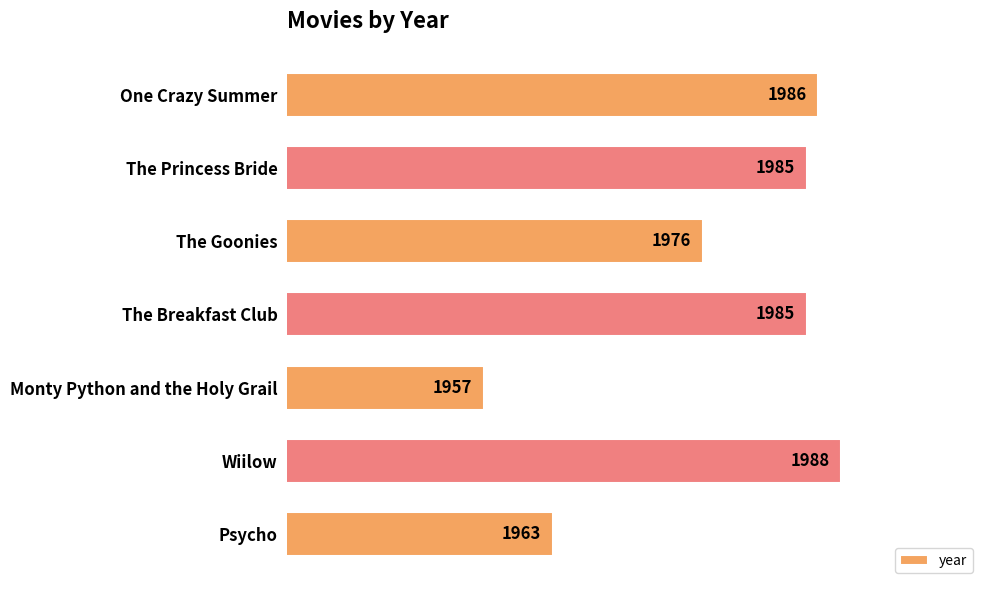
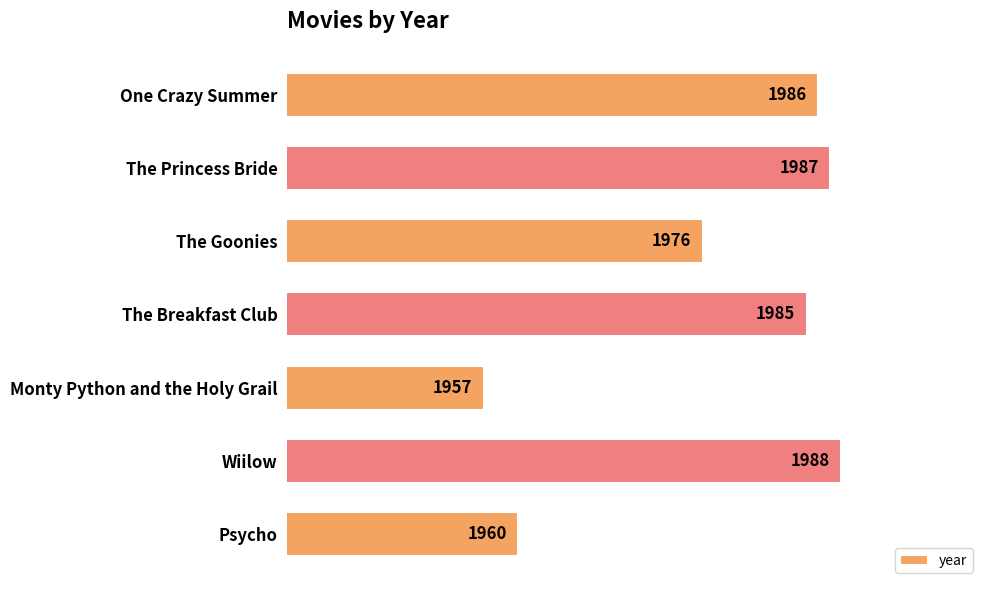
The Princess Bride: 1985 -> 1987
Psycho: 1963 -> 1960
